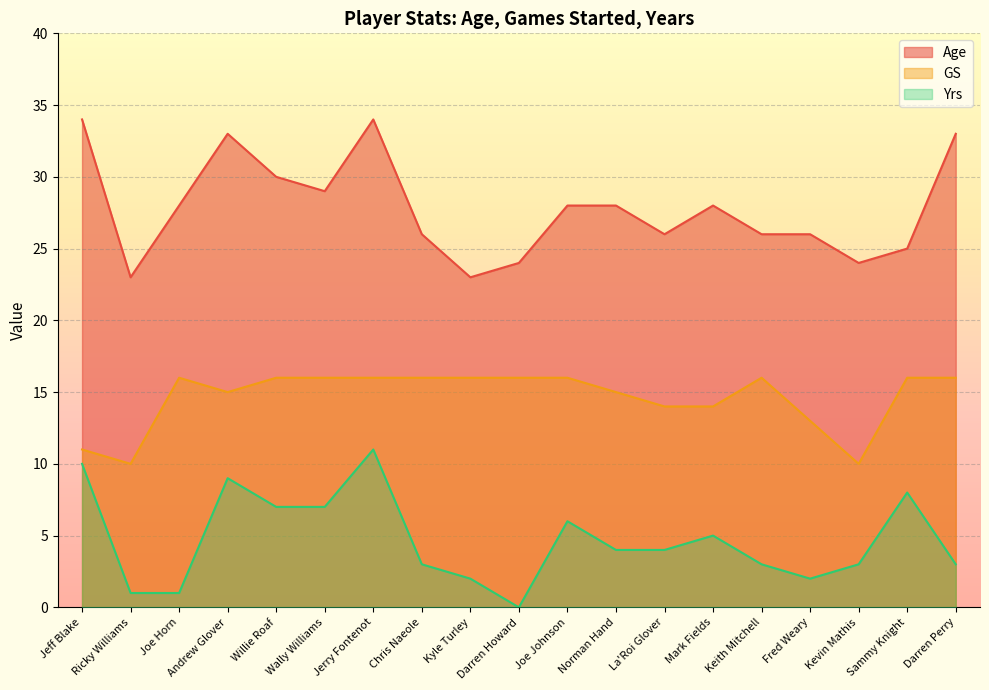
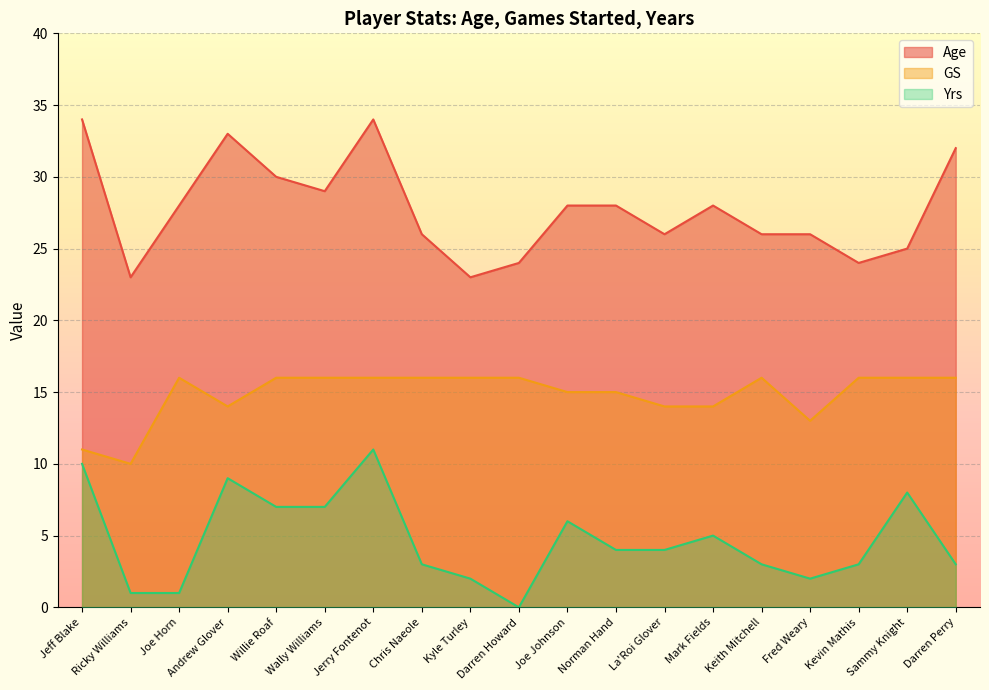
GS, Andrew Glover: 15 -> 14
GS, Joe Johnson: 16 -> 15
GS, Kevin Mathis: 10 -> 16
Age, Darren Perry: 33 -> 32
